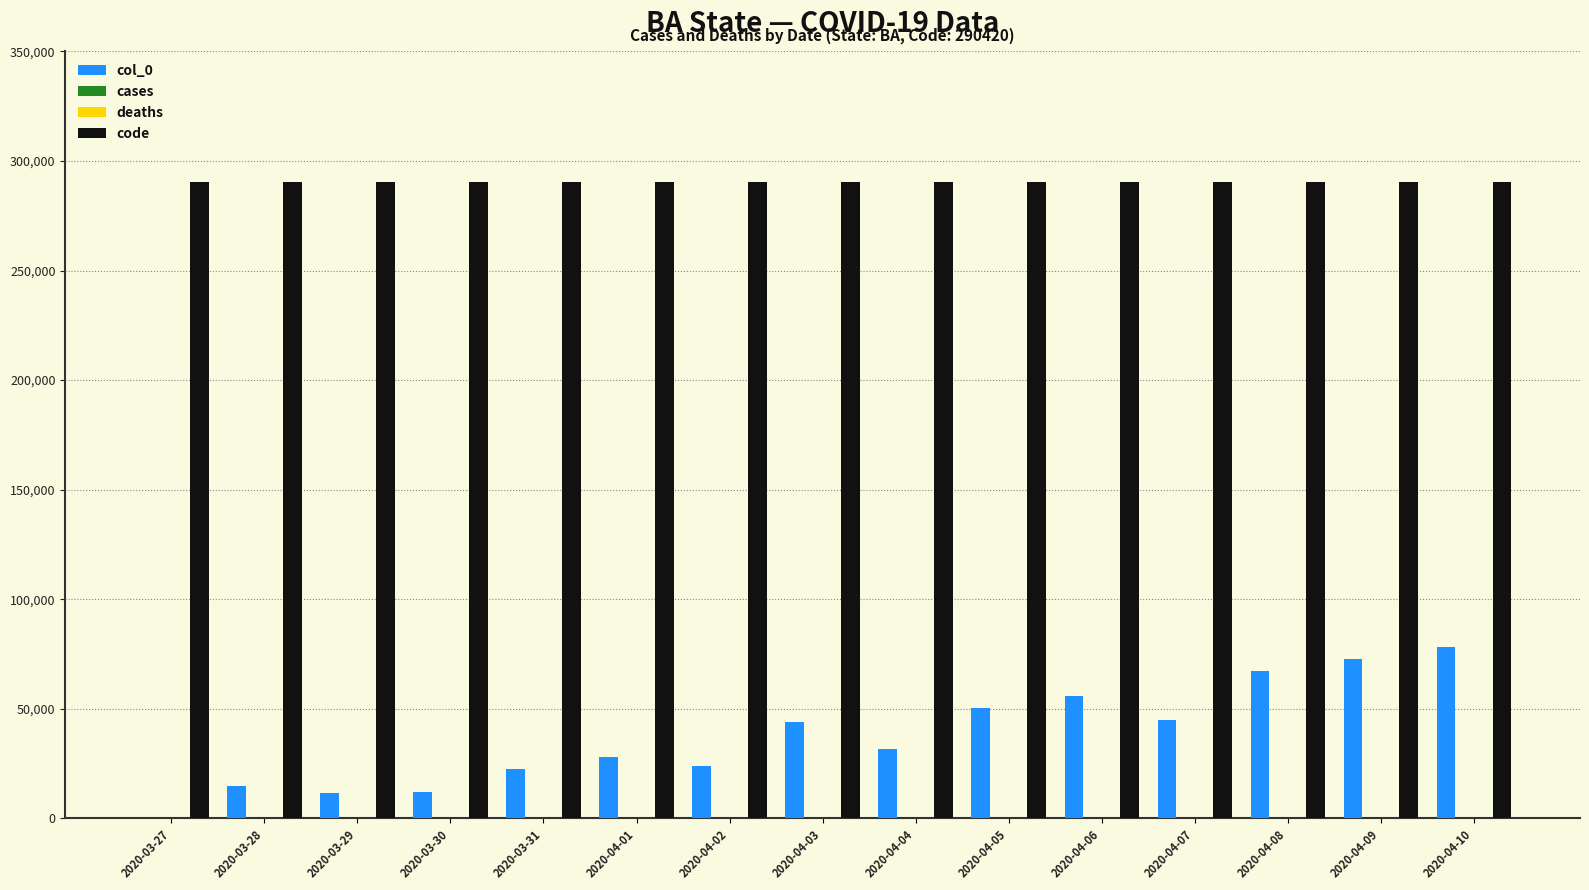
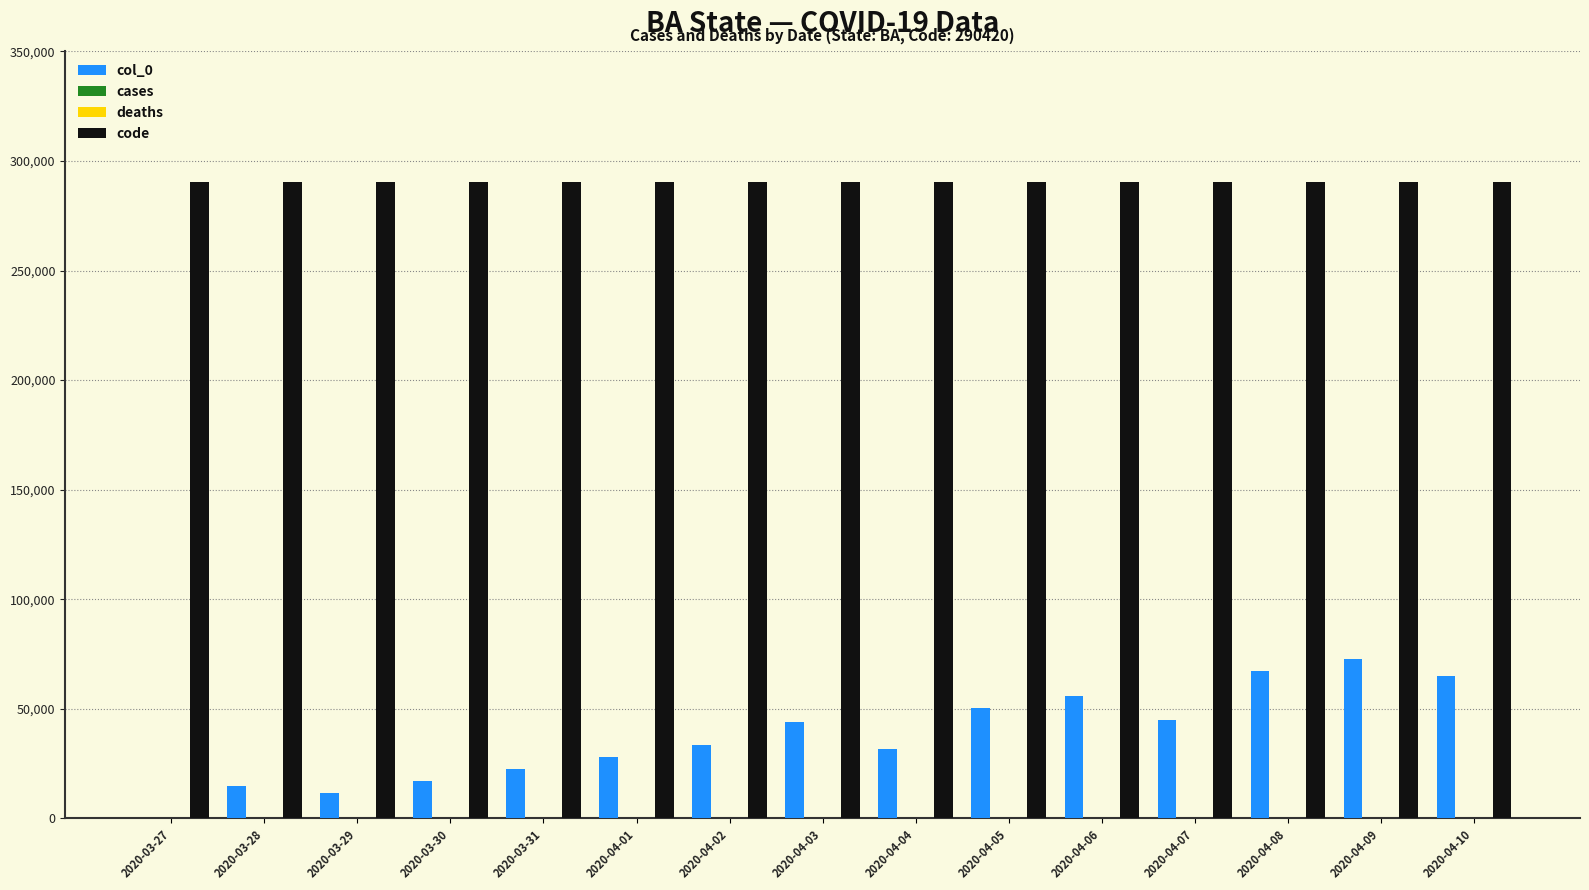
col_0, 2020-03-30: 12,000 -> 17,000
col_0, 2020-04-02: 24,000 -> 34,000
col_0, 2020-04-10: 78,000 -> 65,000
